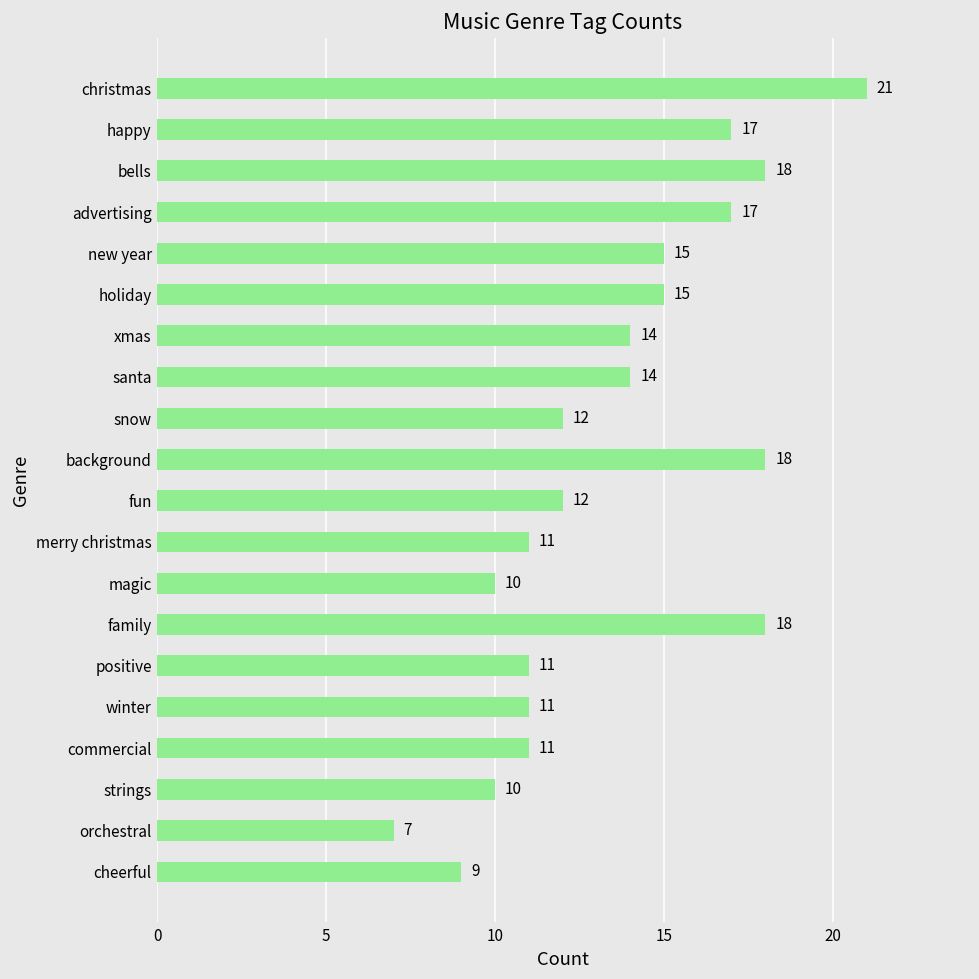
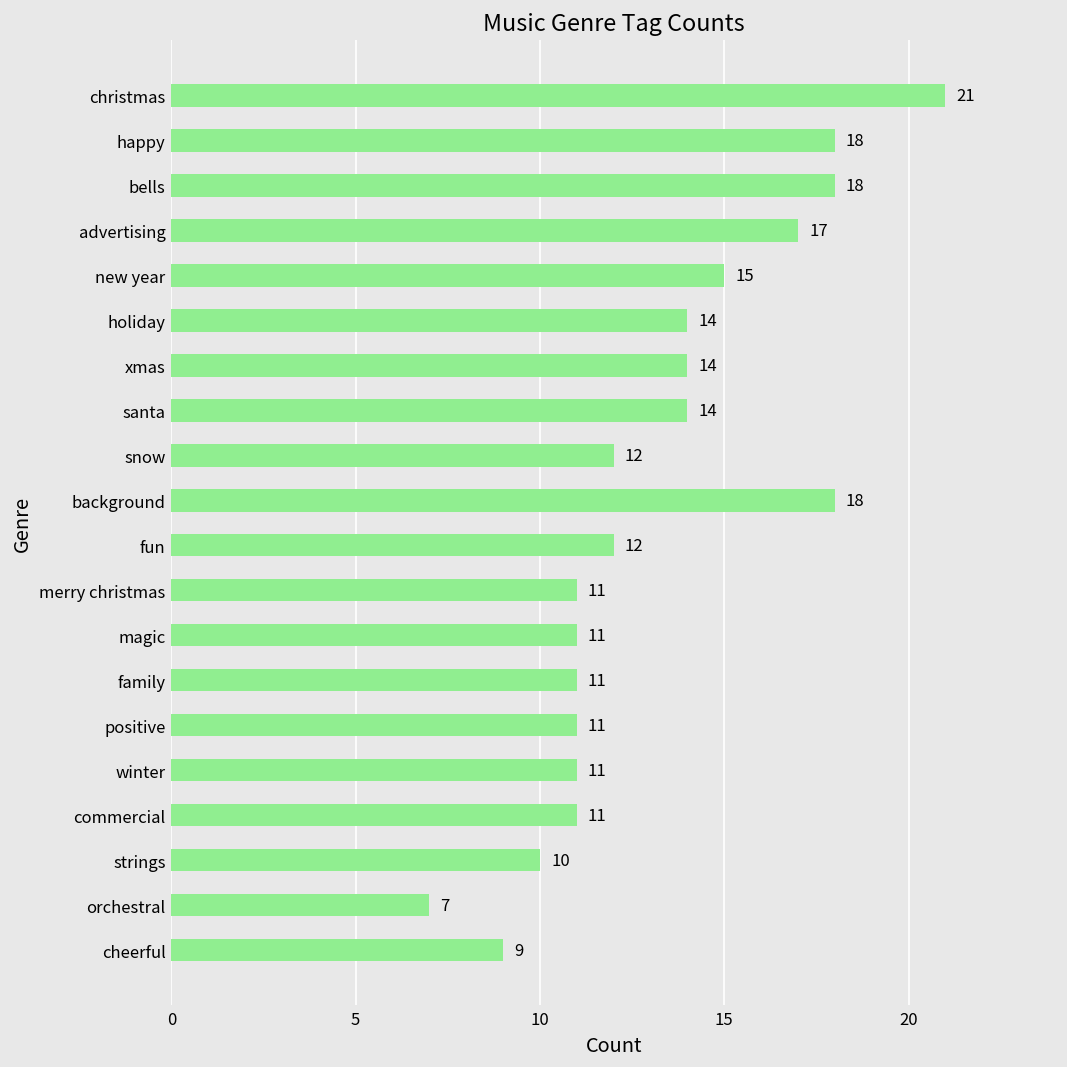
happy: 17 -> 18
holiday: 15 -> 14
magic: 10 -> 11
family: 18 -> 11
